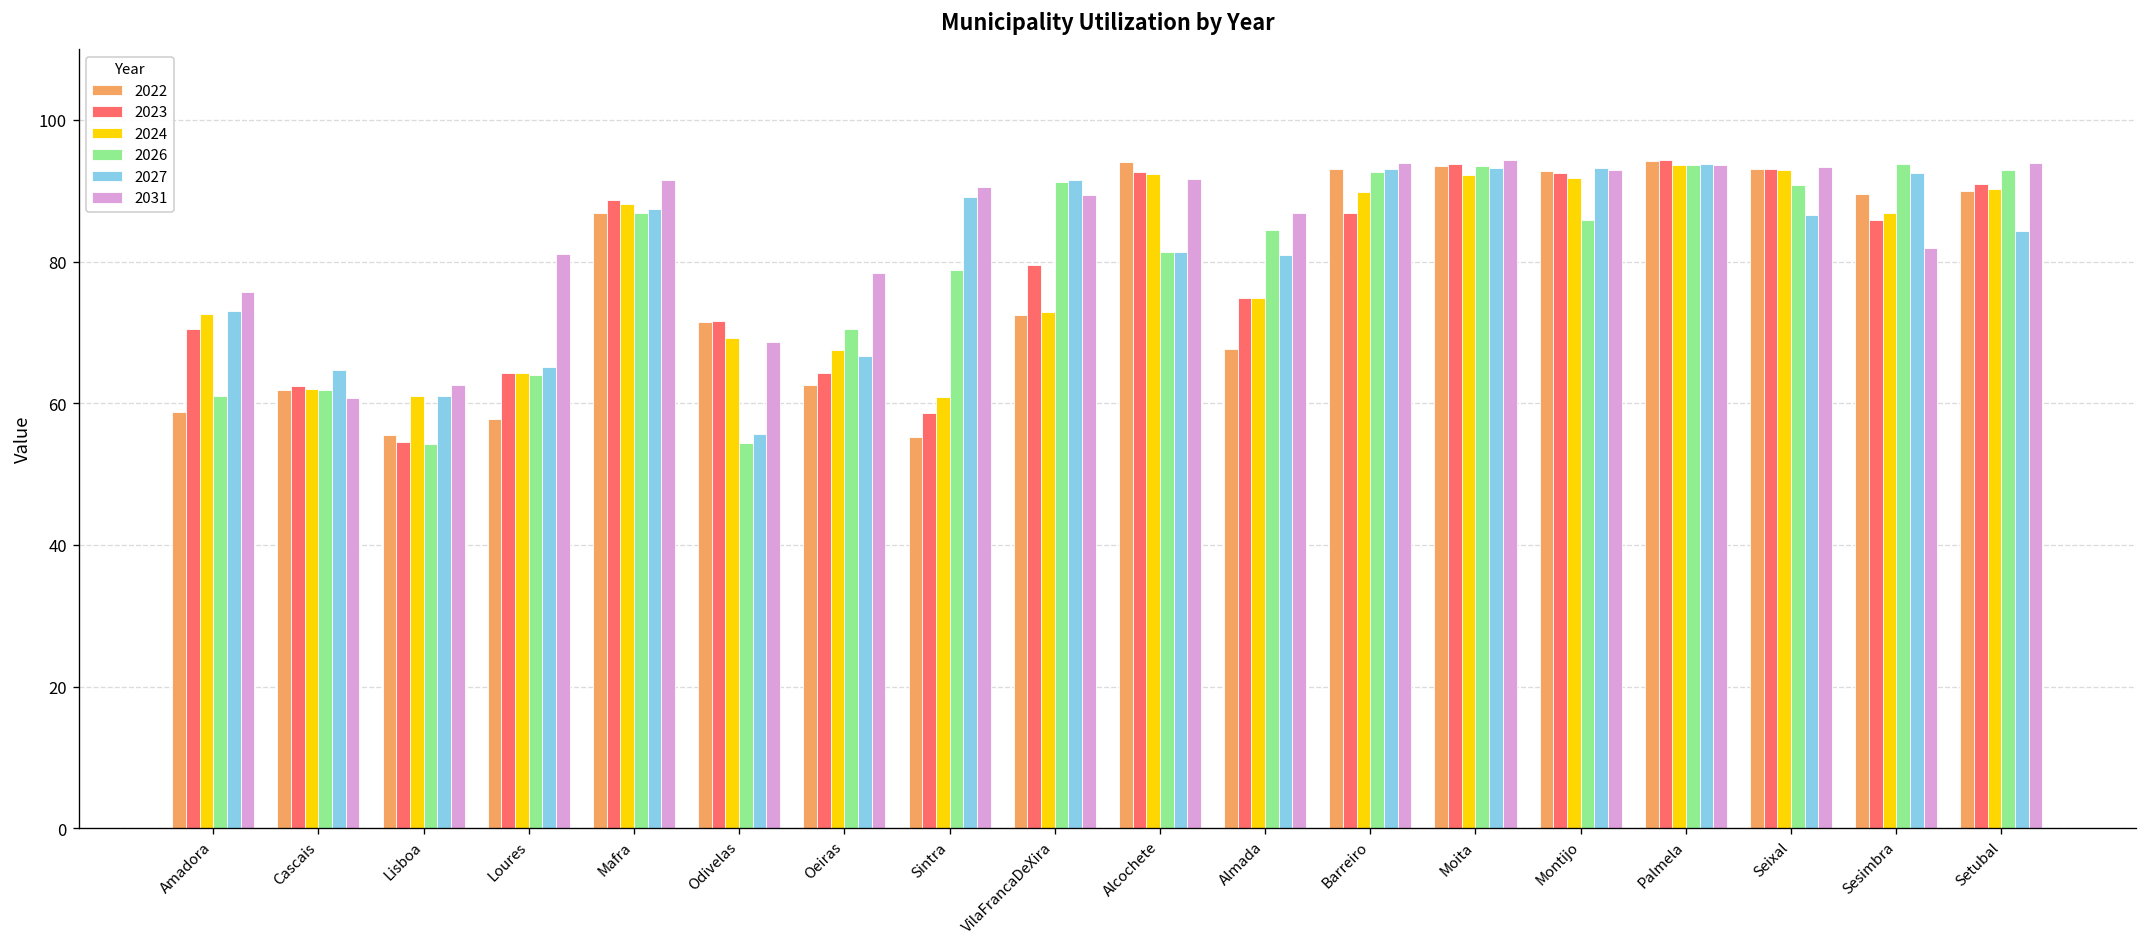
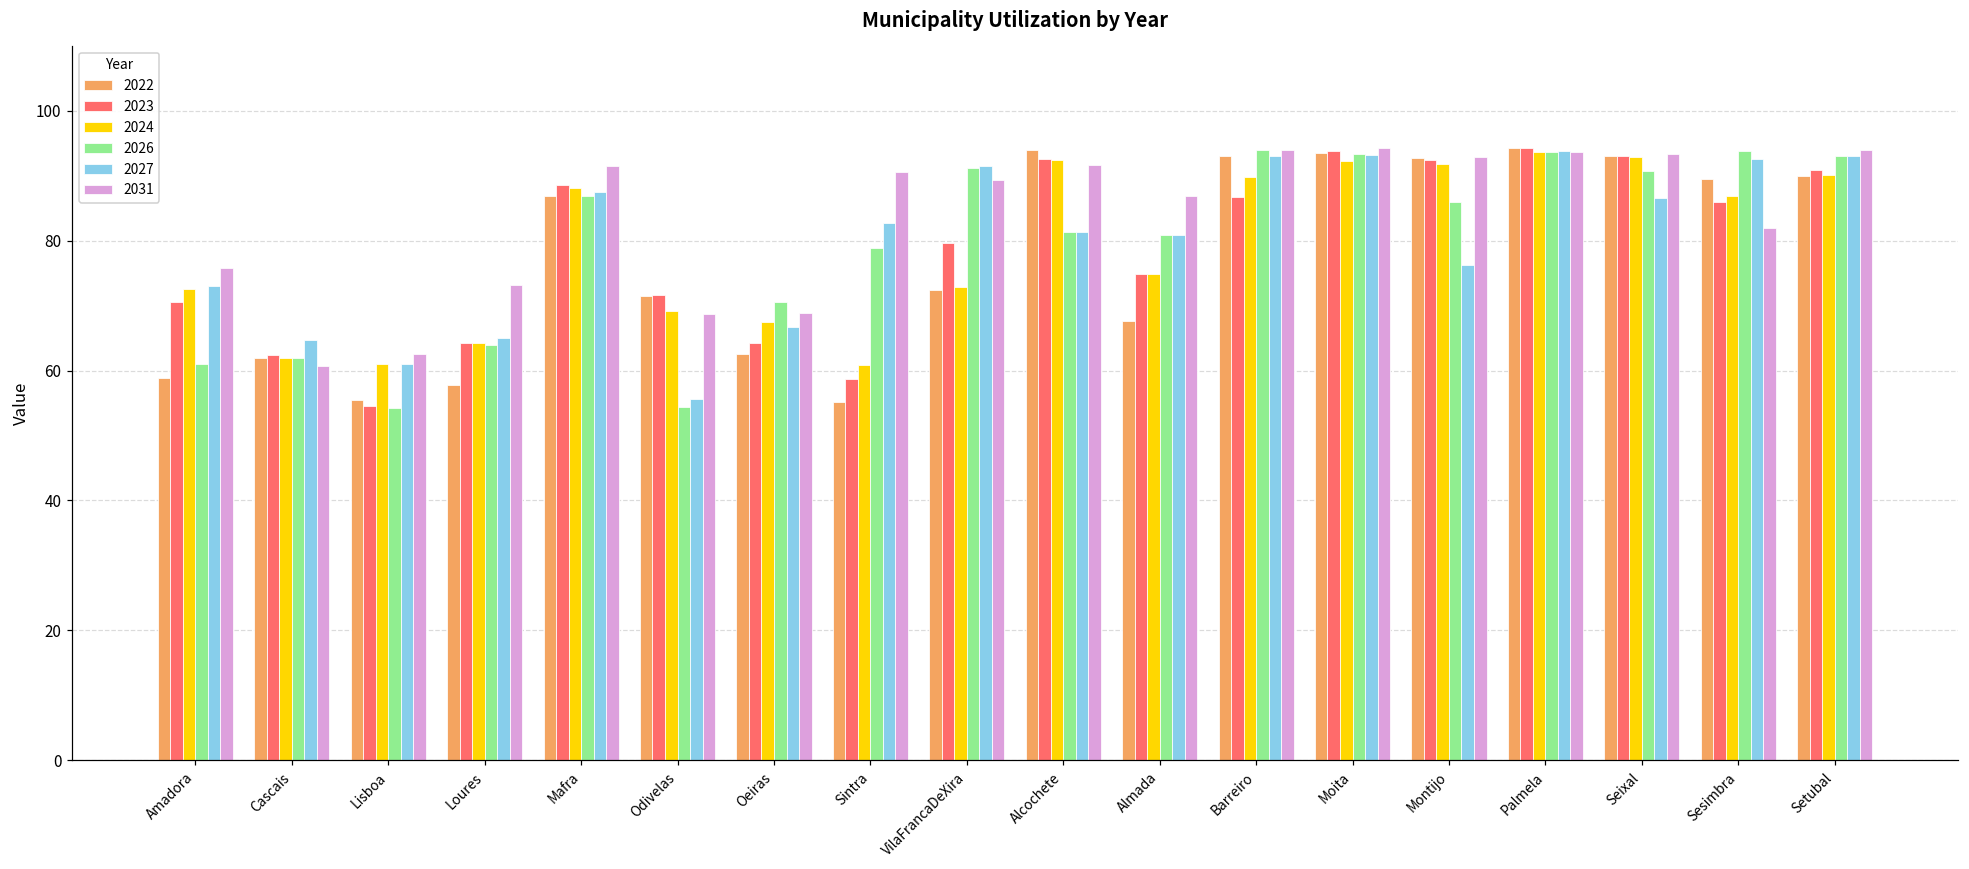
2031, Loures: 81 -> 73
2031, Oeiras: 78 -> 69
2027, Sintra: 89 -> 83
2026, Almada: 84 -> 81
2026, Barreiro: 93 -> 94
2027, Montijo: 93 -> 76
2027, Setubal: 84 -> 93
